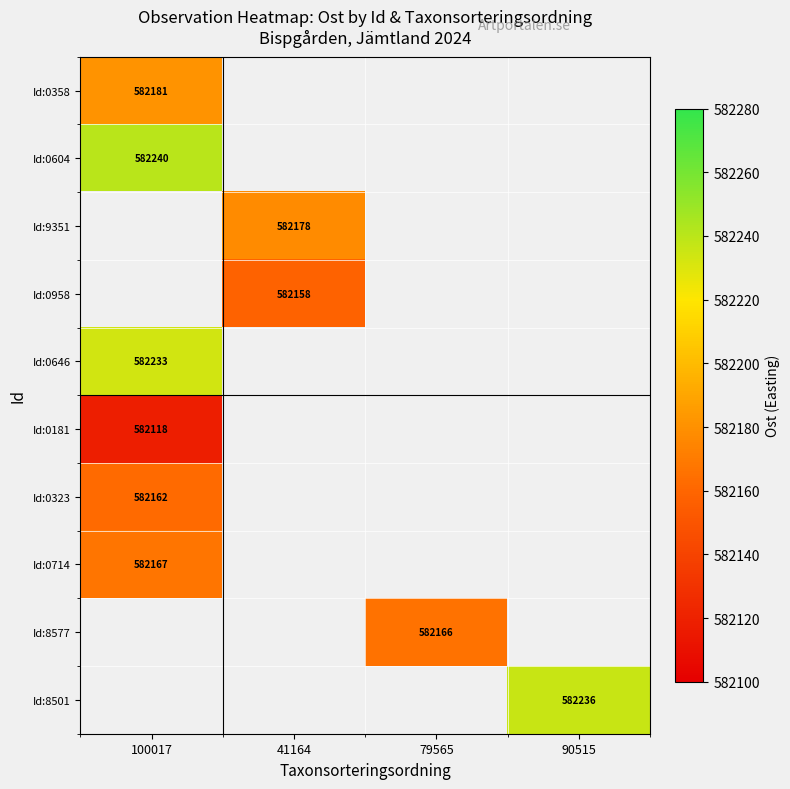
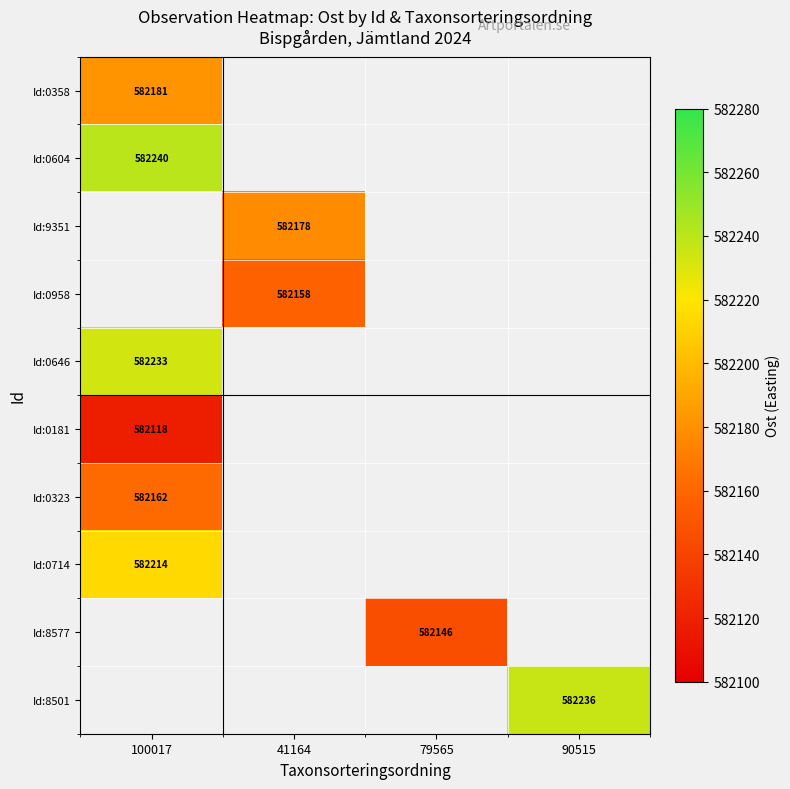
Id:0714, 100017: 582167 -> 582214
Id:8577, 79565: 582166 -> 582146
